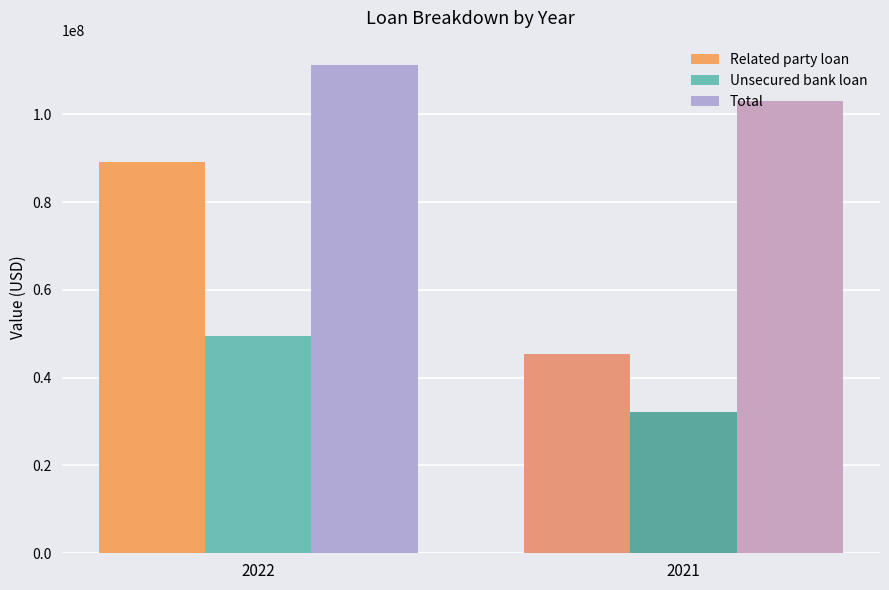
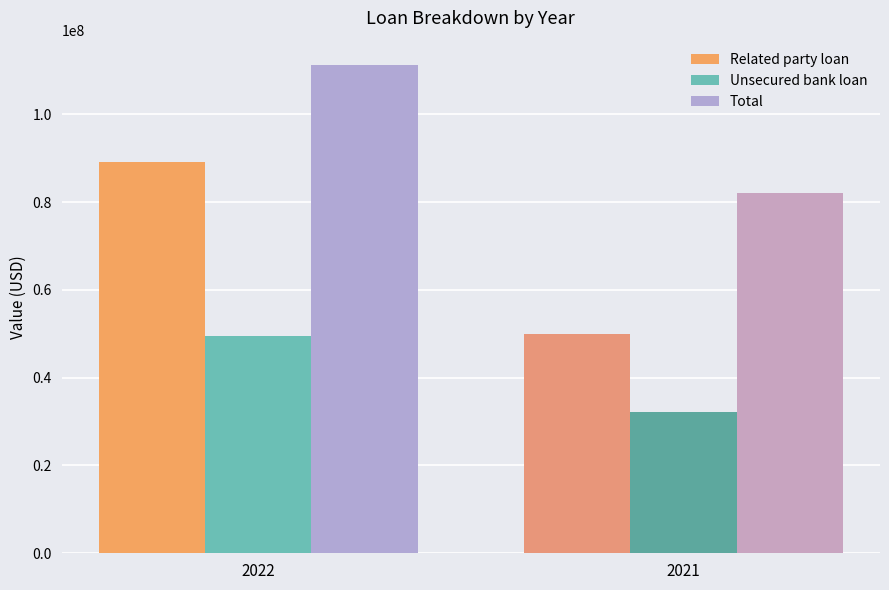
Related party loan, 2021: 45000000 -> 50000000
Total, 2021: 103000000 -> 82000000
